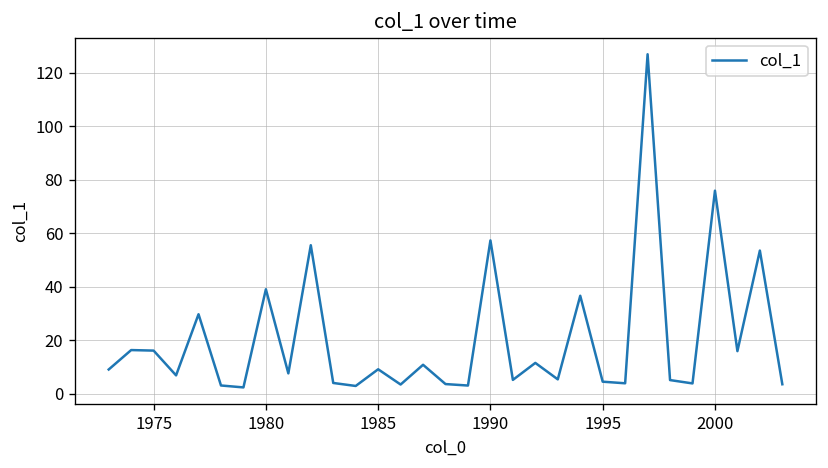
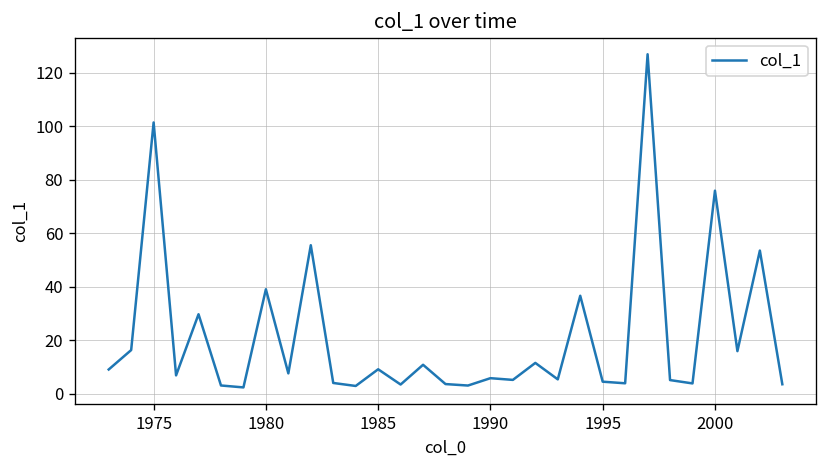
1975: 16 -> 102
1990: 57 -> 6
